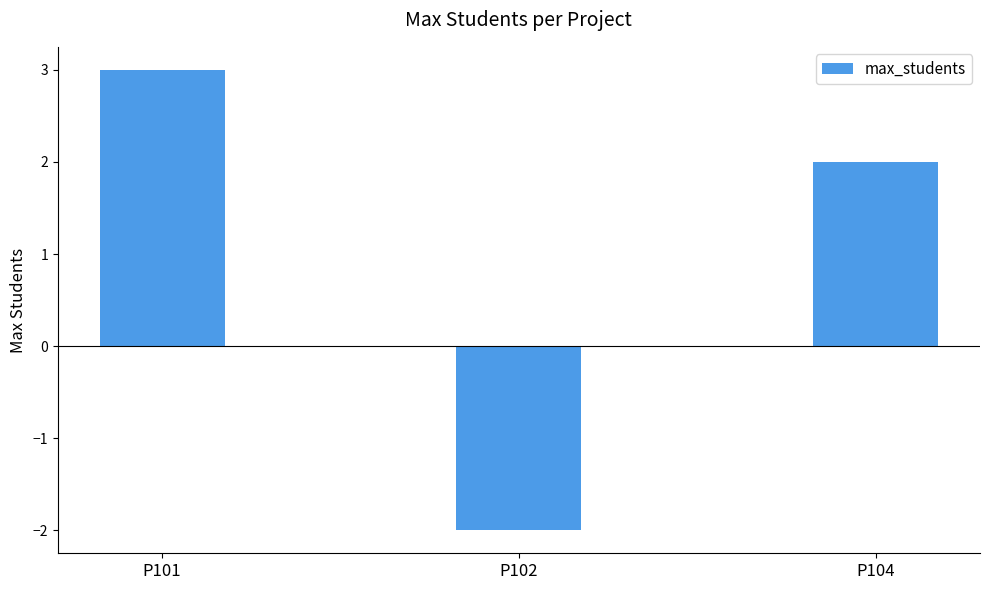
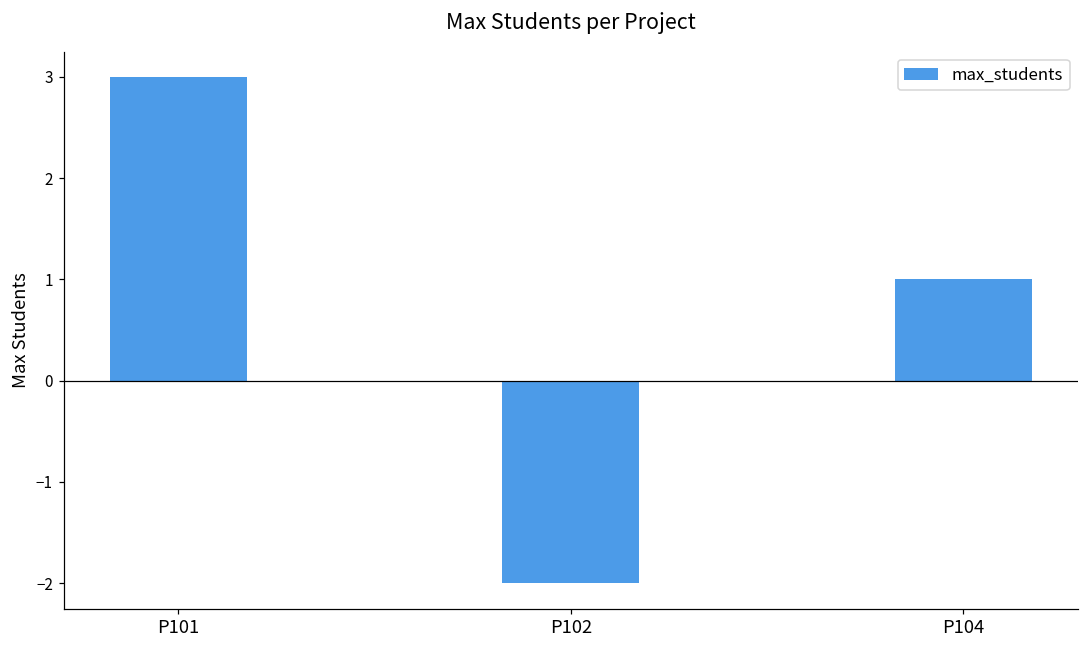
P104: 2 -> 1
